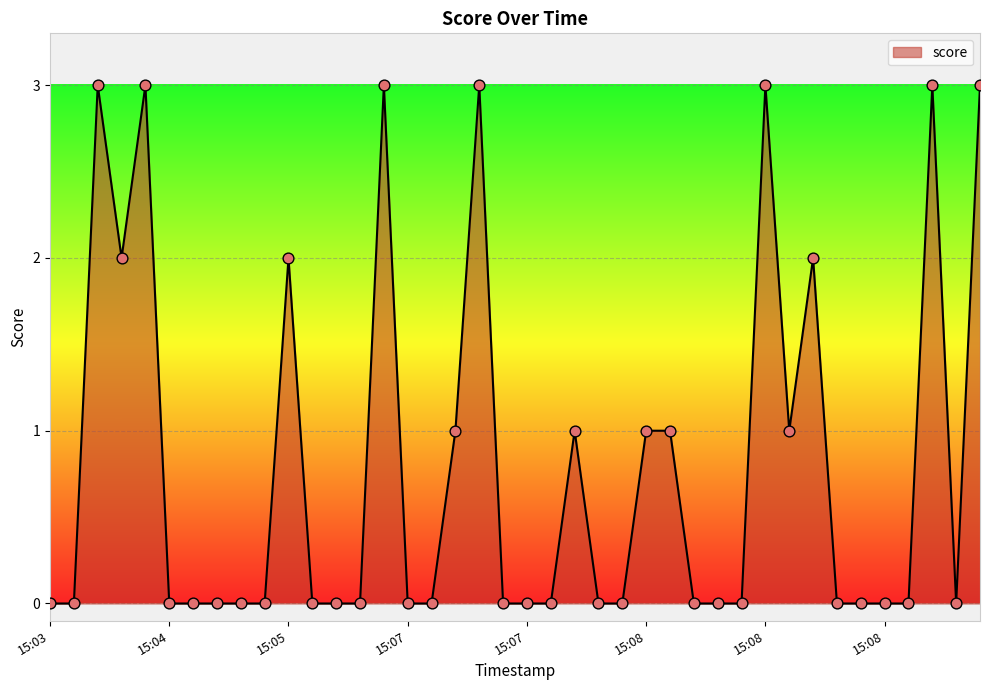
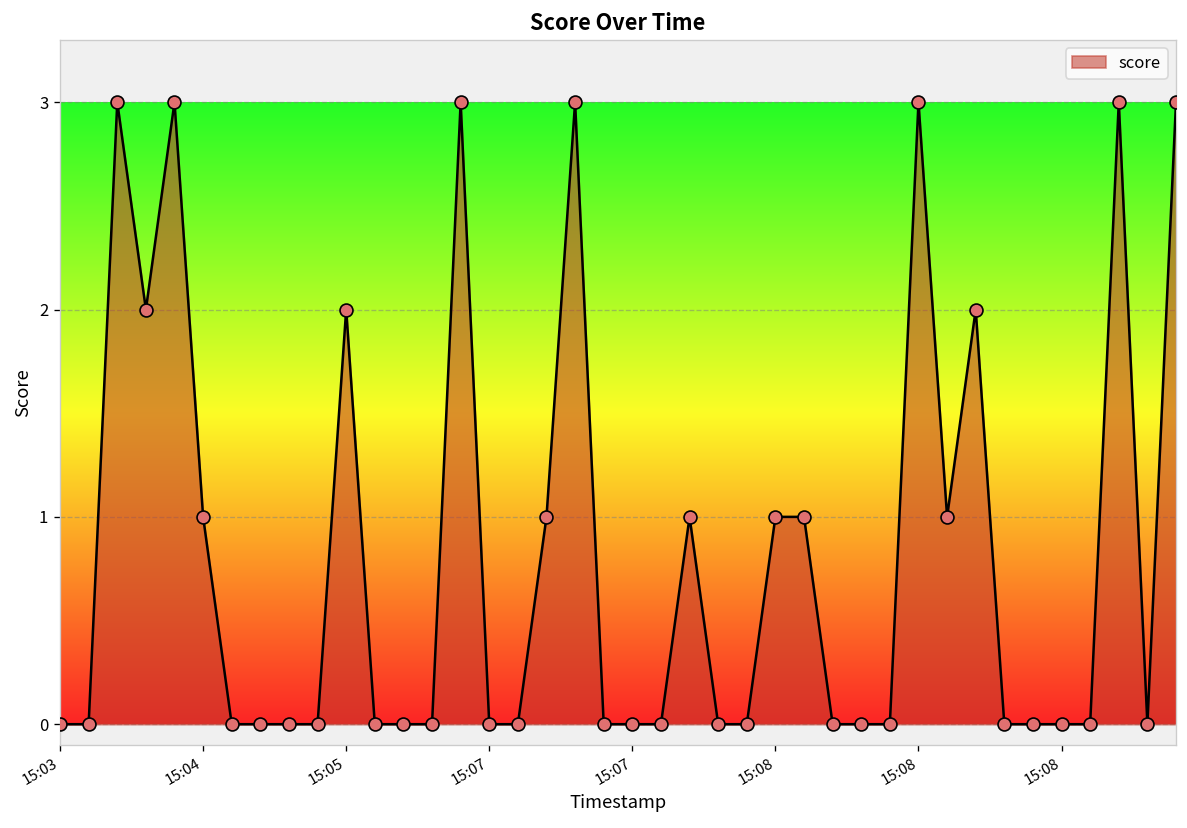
15:04: 0 -> 1
